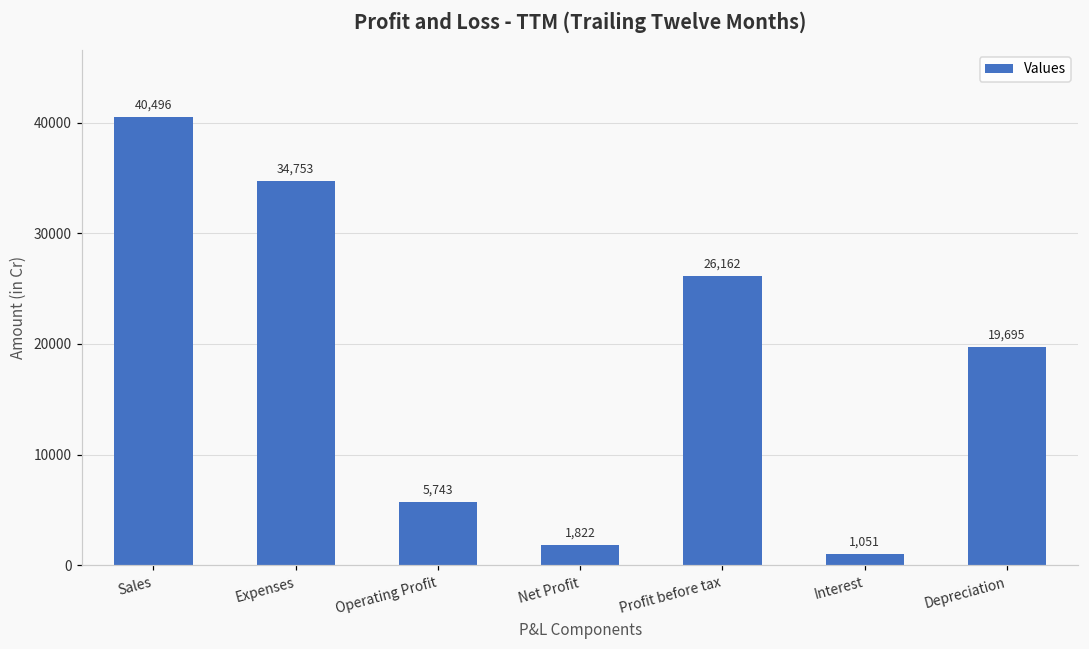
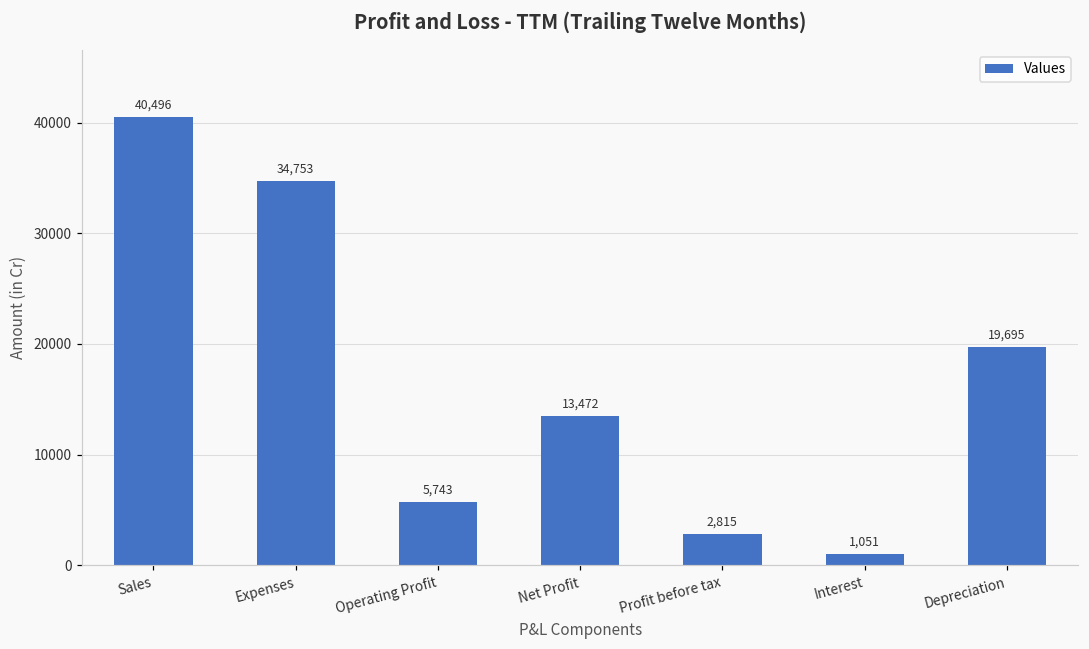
Net Profit: 1,822 -> 13,472
Profit before tax: 26,162 -> 2,815
